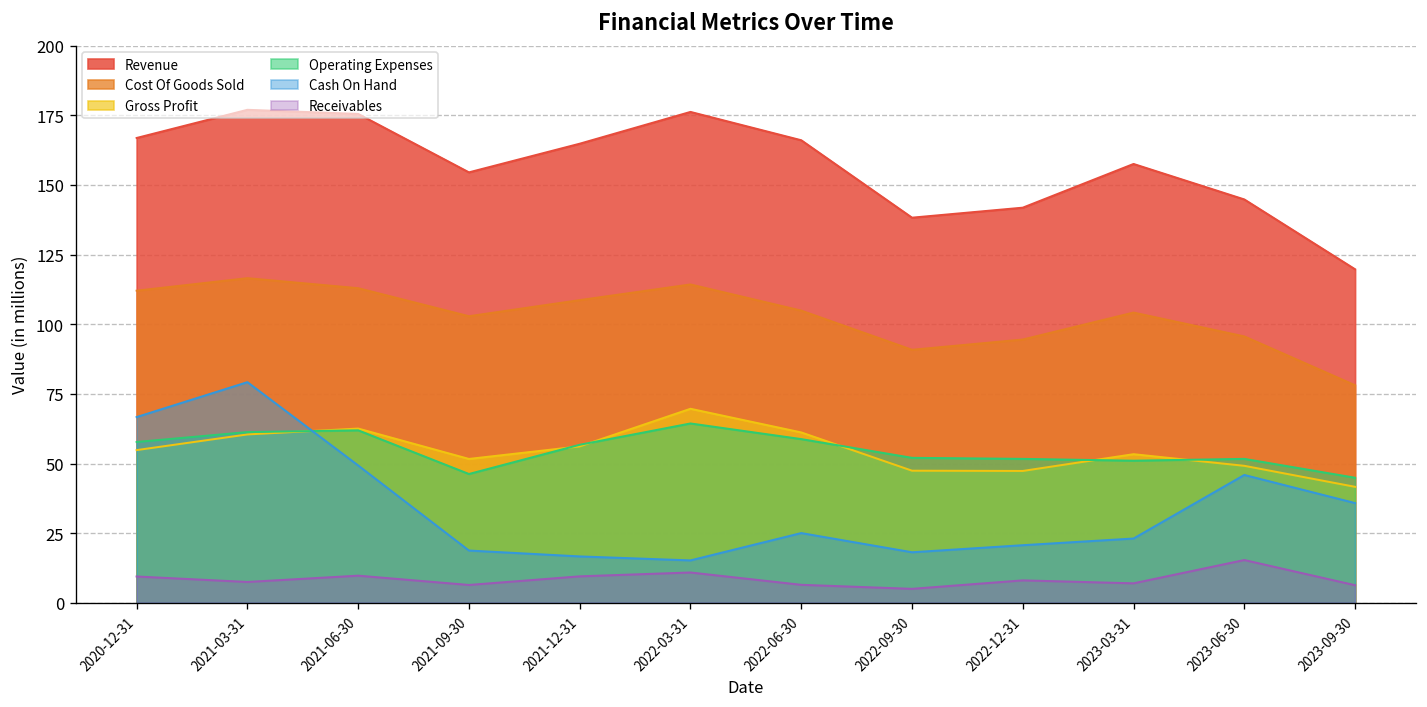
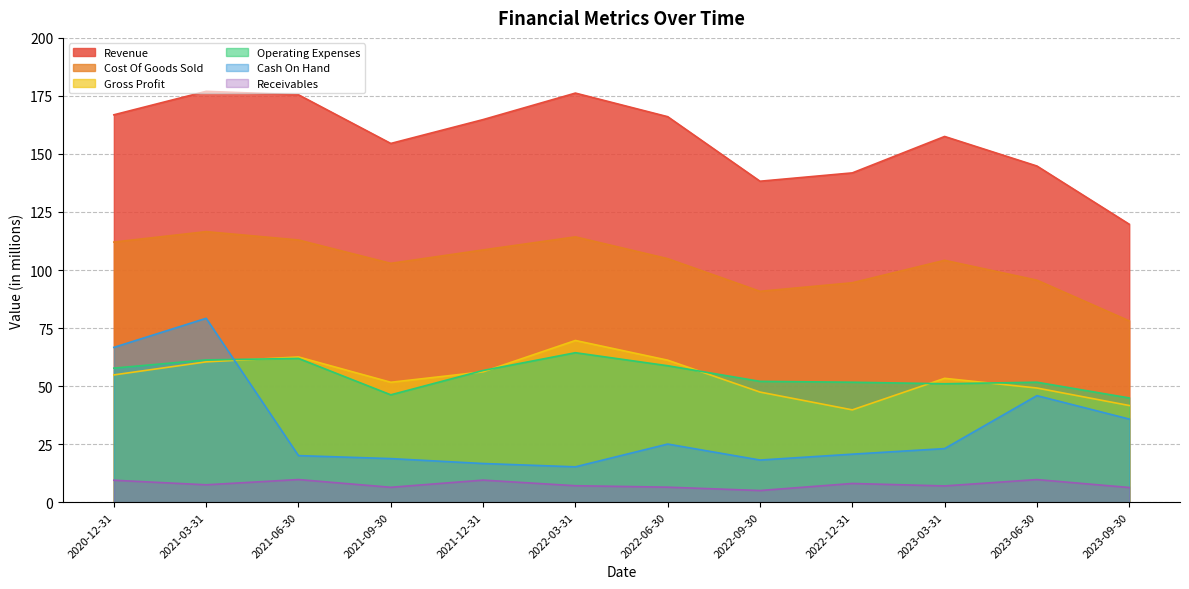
Cash On Hand, 2021-06-30: 49 -> 20
Receivables, 2022-03-31: 11 -> 7
Gross Profit, 2022-12-31: 47 -> 40
Receivables, 2023-06-30: 15 -> 10
